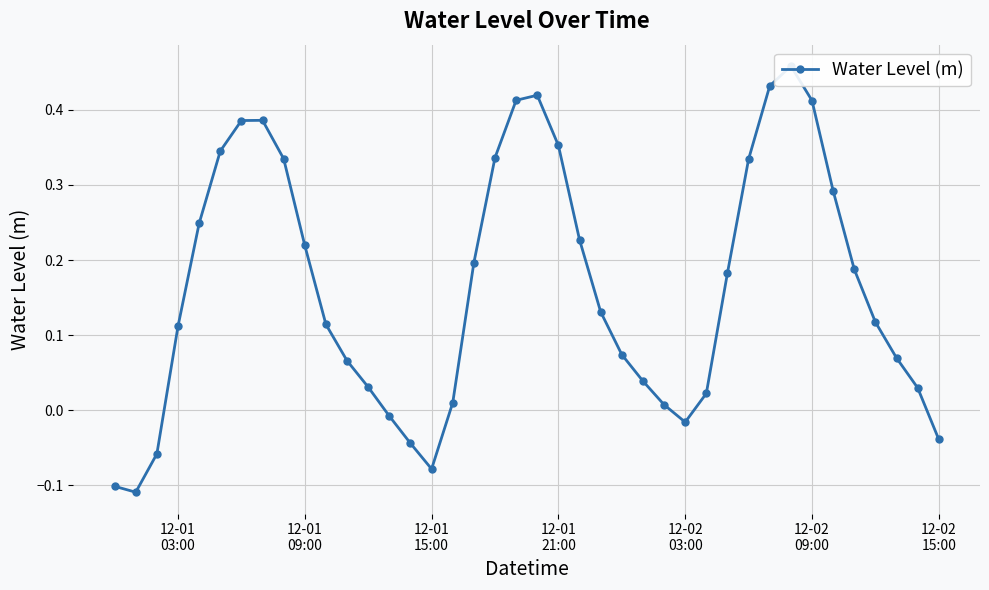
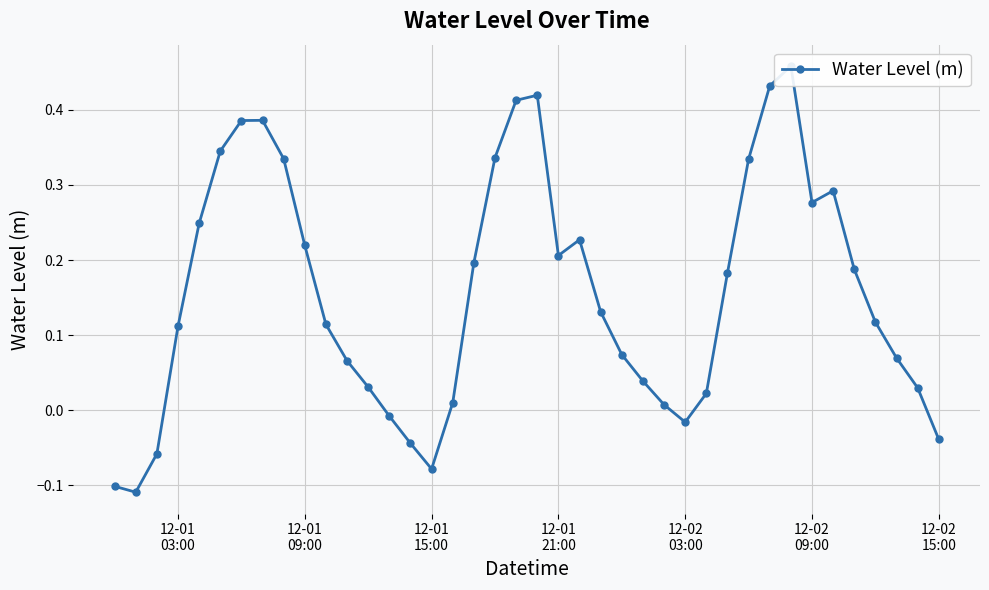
12-01 21:00: 0.35 -> 0.21
12-02 09:00: 0.41 -> 0.28
